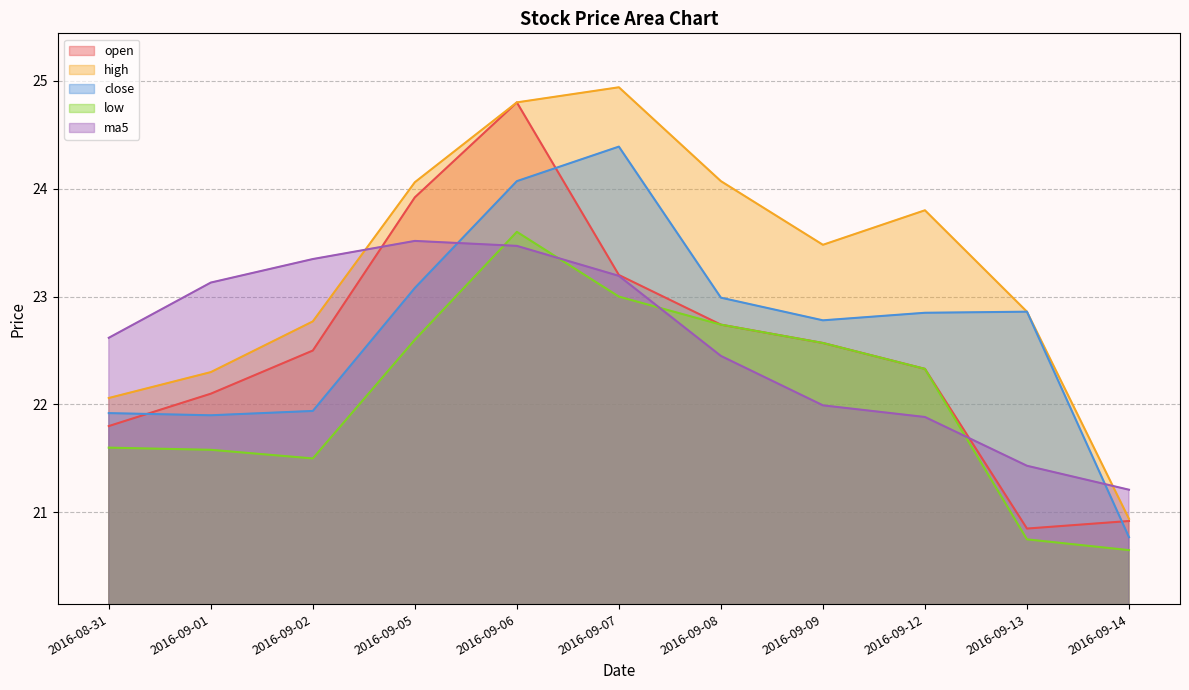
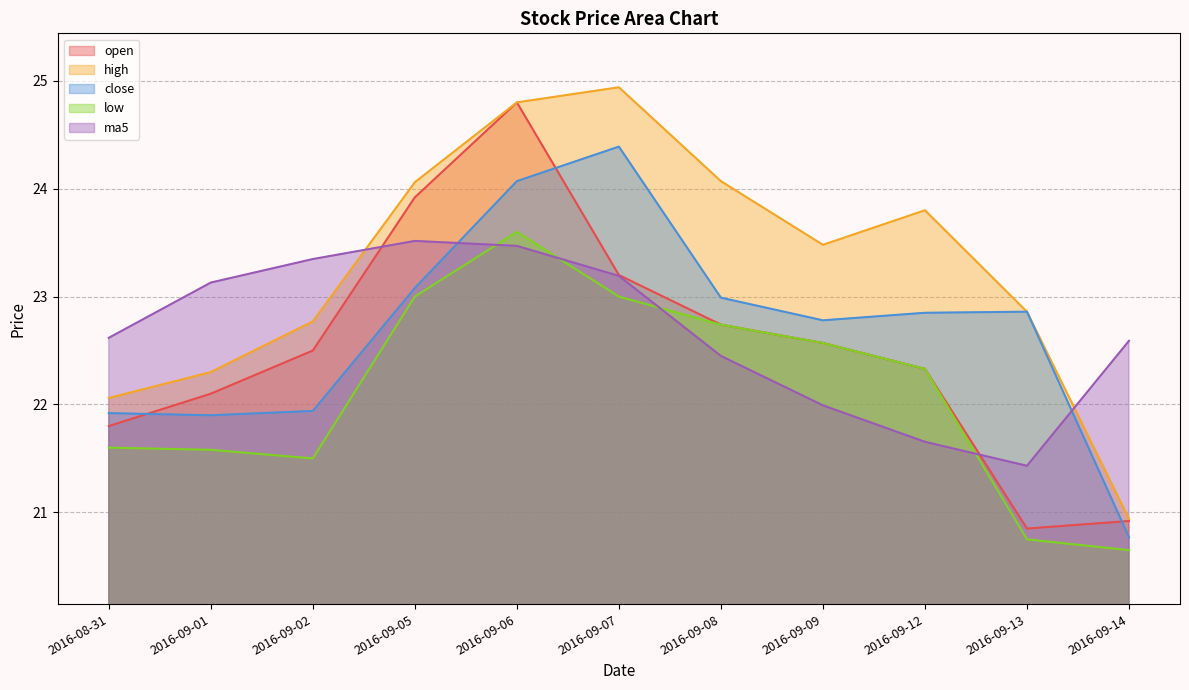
low, 2016-09-05: 22.6 -> 23.0
ma5, 2016-09-12: 21.88 -> 21.65
ma5, 2016-09-14: 21.21 -> 22.59
